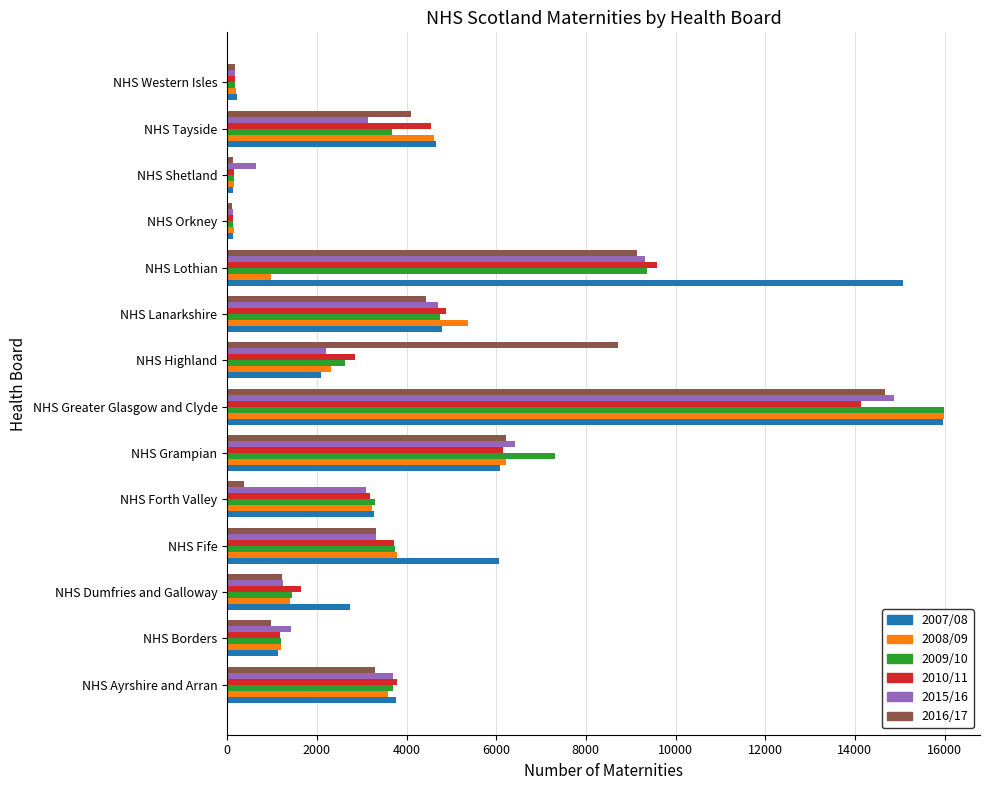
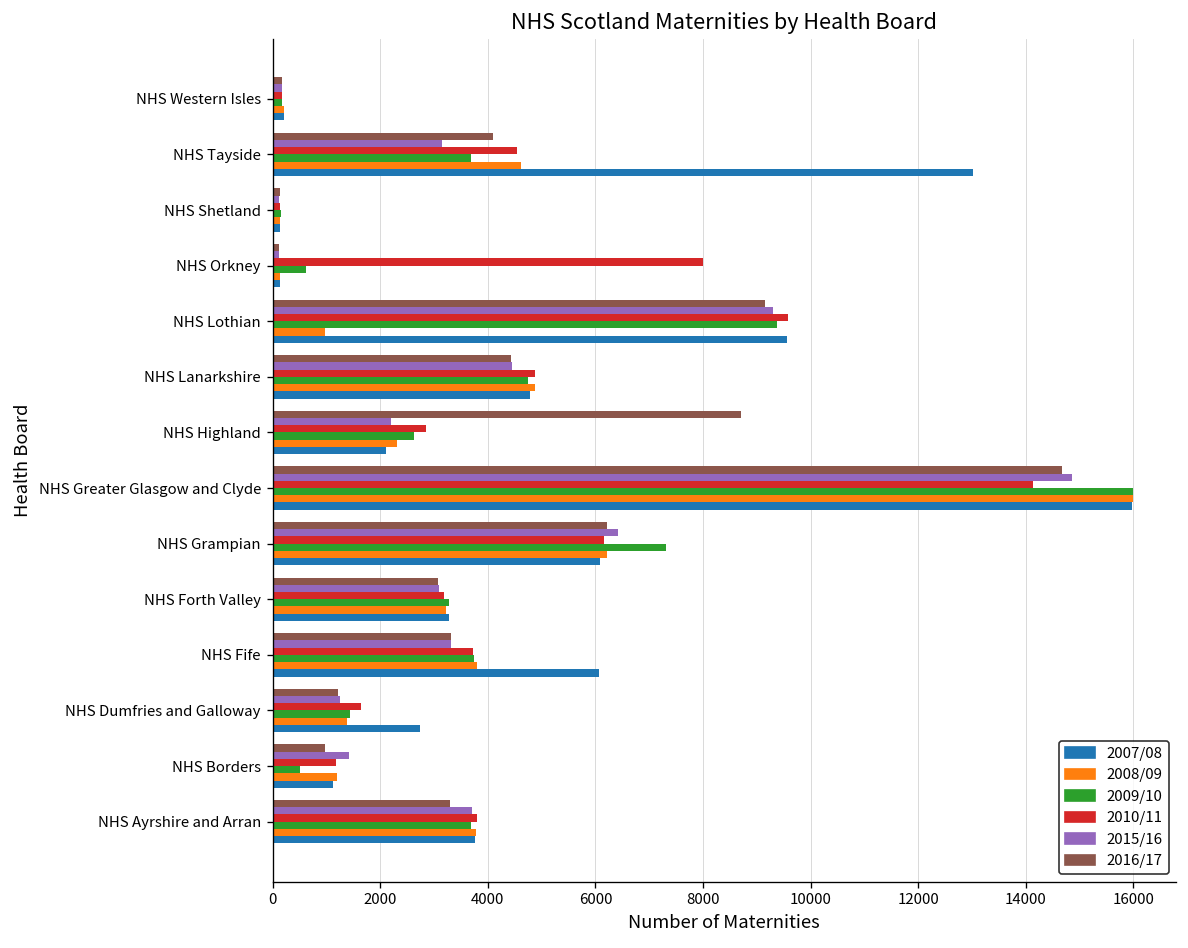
2007/08, NHS Tayside: 4700 -> 13000
2015/16, NHS Shetland: 700 -> 100
2010/11, NHS Orkney: 100 -> 8000
2009/10, NHS Orkney: 100 -> 600
2007/08, NHS Lothian: 15100 -> 9600
2015/16, NHS Lanarkshire: 4700 -> 4400
2008/09, NHS Lanarkshire: 5400 -> 4900
2016/17, NHS Forth Valley: 400 -> 3100
2009/10, NHS Borders: 1200 -> 500
2008/09, NHS Ayrshire and Arran: 3600 -> 3800
